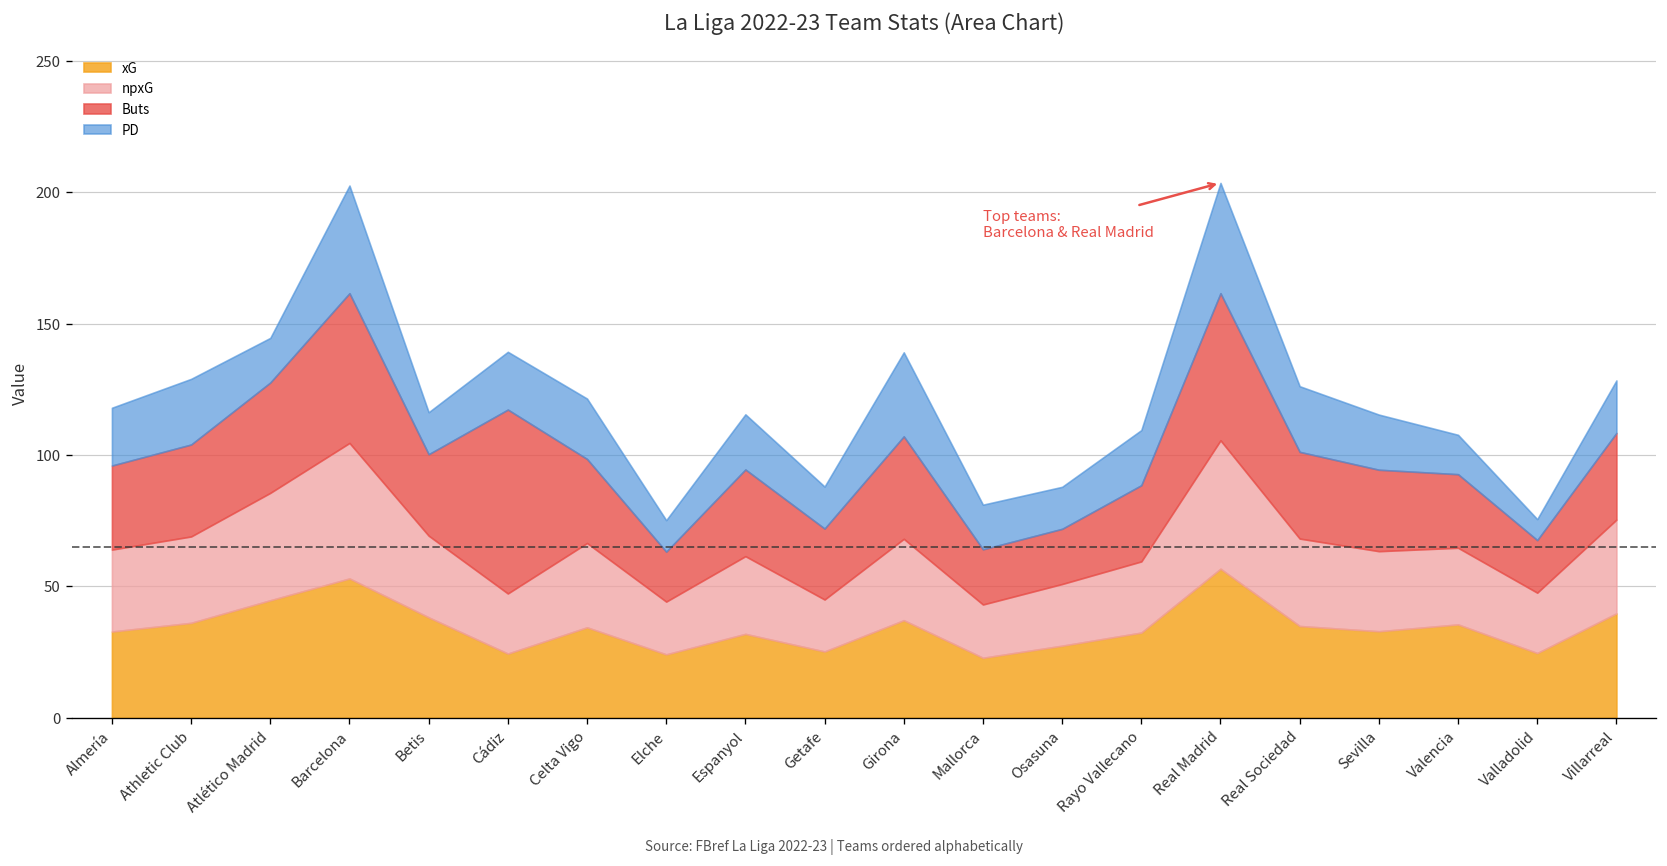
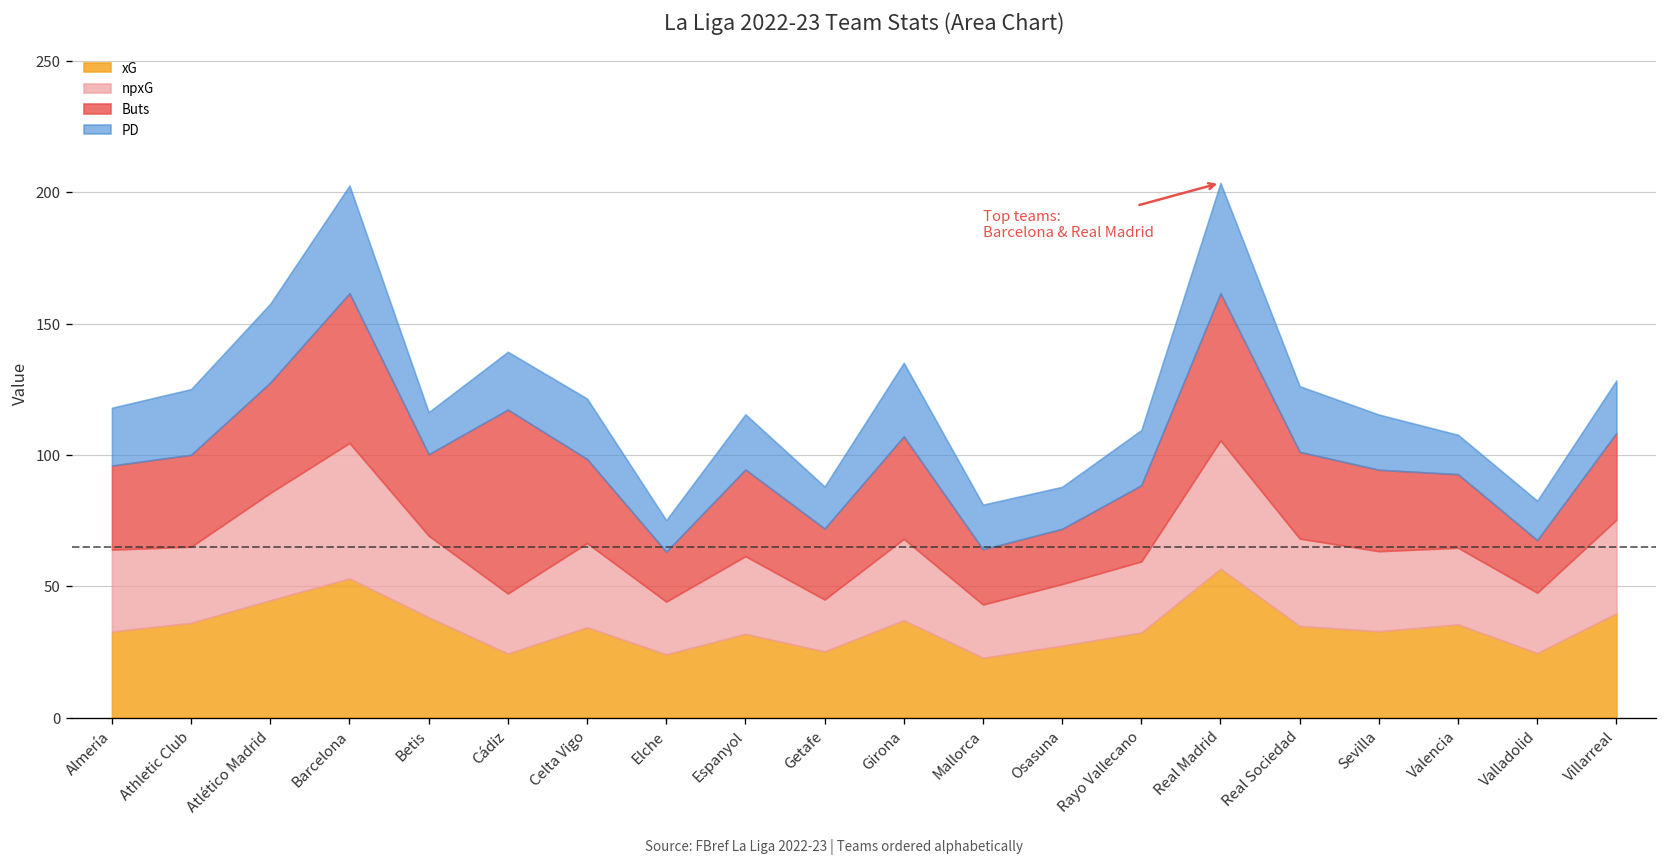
npxG, Athletic Club: 33 -> 29
PD, Atlético Madrid: 17 -> 30
PD, Girona: 32 -> 28
PD, Valladolid: 8 -> 15
